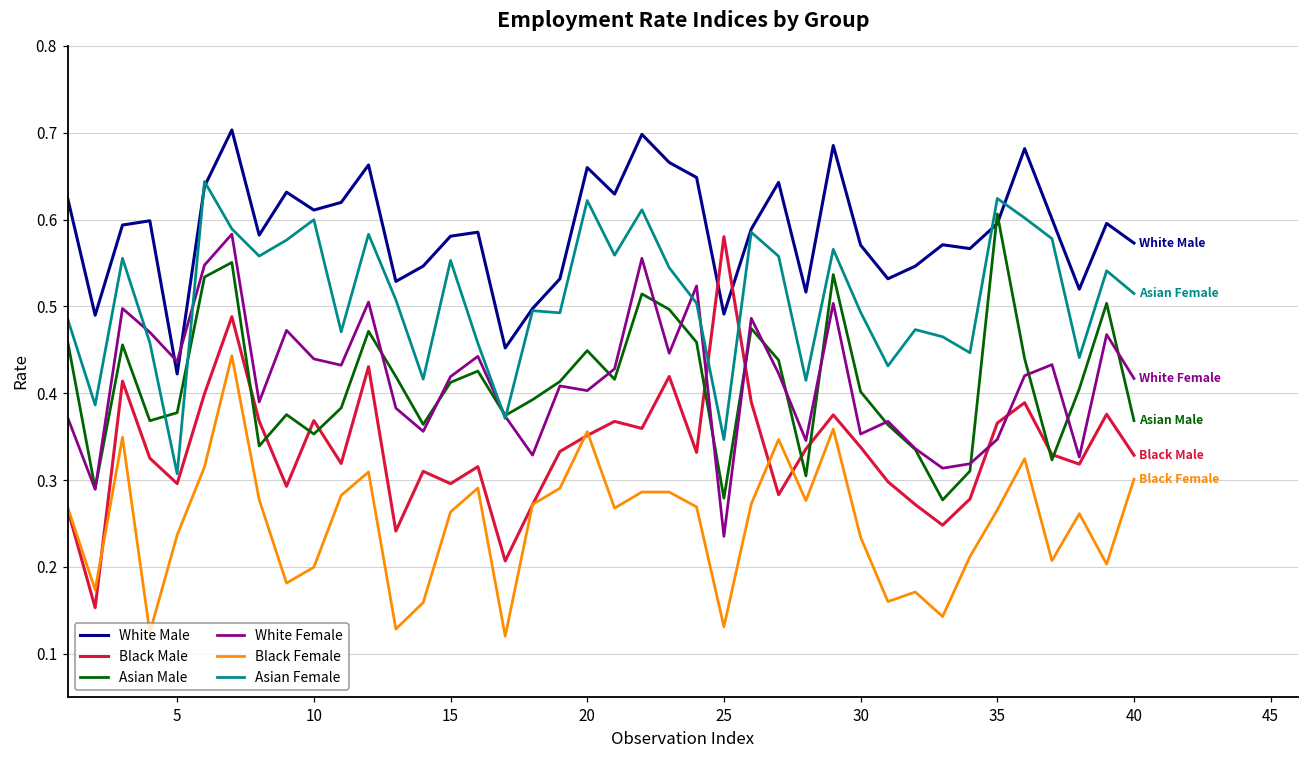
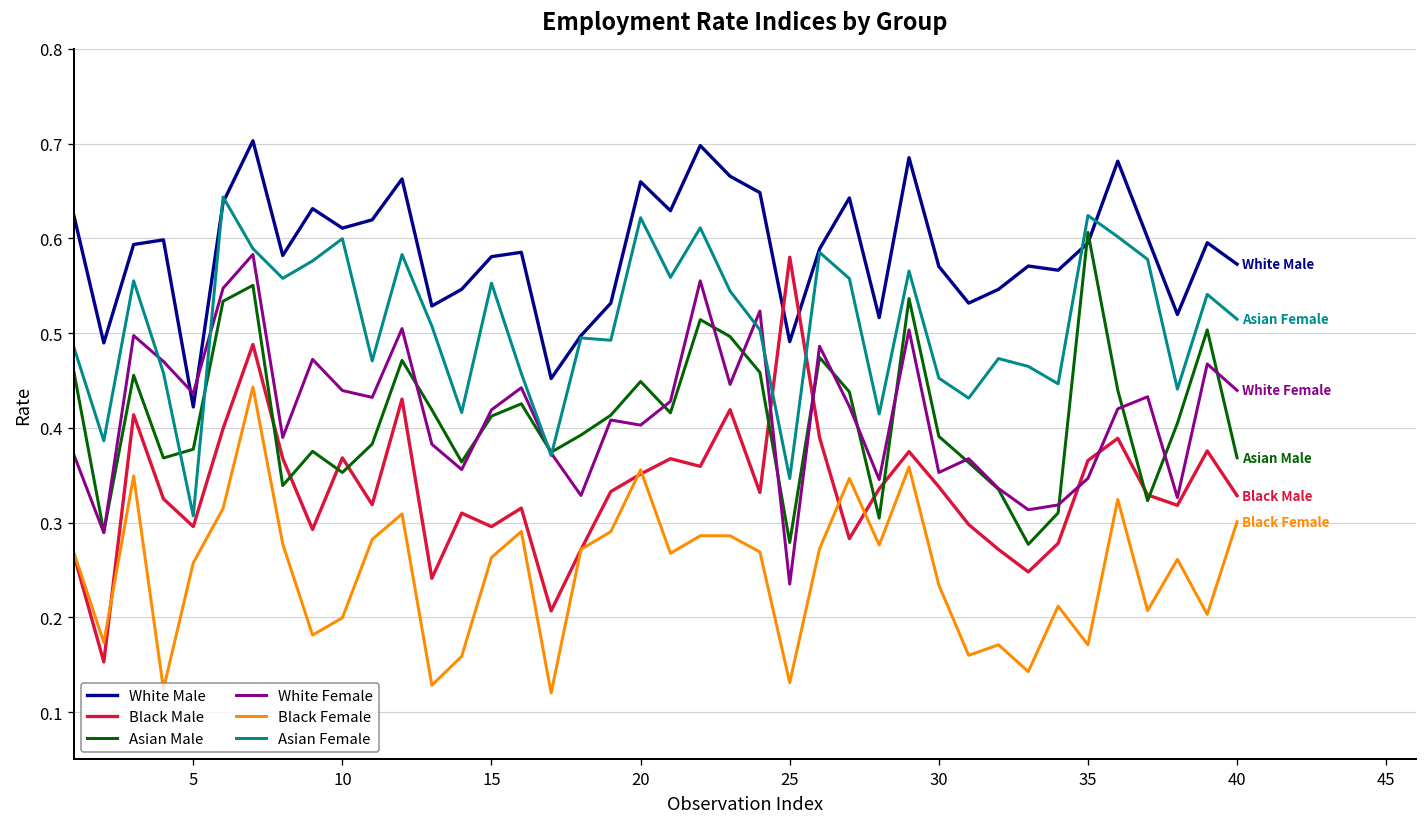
Black Female, 5: 0.24 -> 0.26
Asian Male, 30: 0.40 -> 0.39
Asian Female, 30: 0.49 -> 0.45
Black Female, 35: 0.27 -> 0.17
White Female, 40: 0.42 -> 0.44
